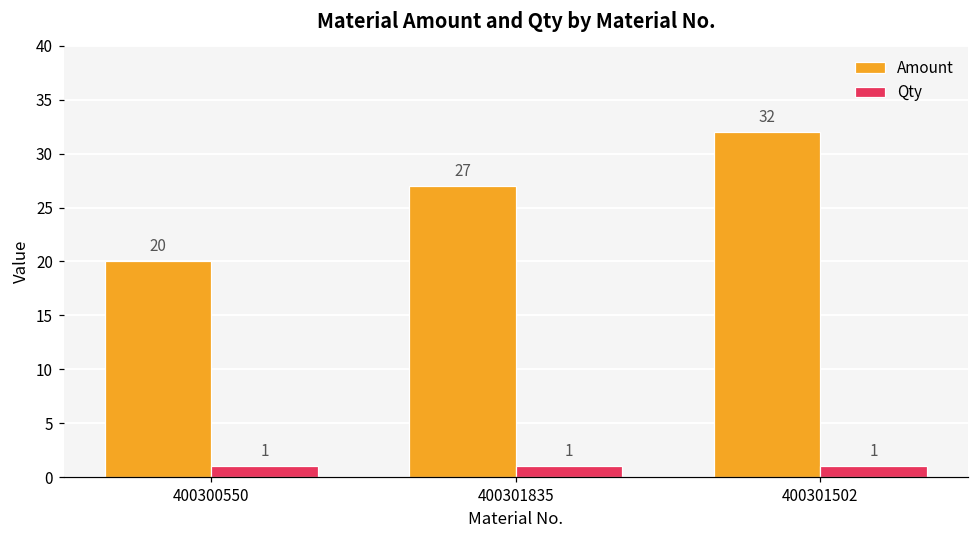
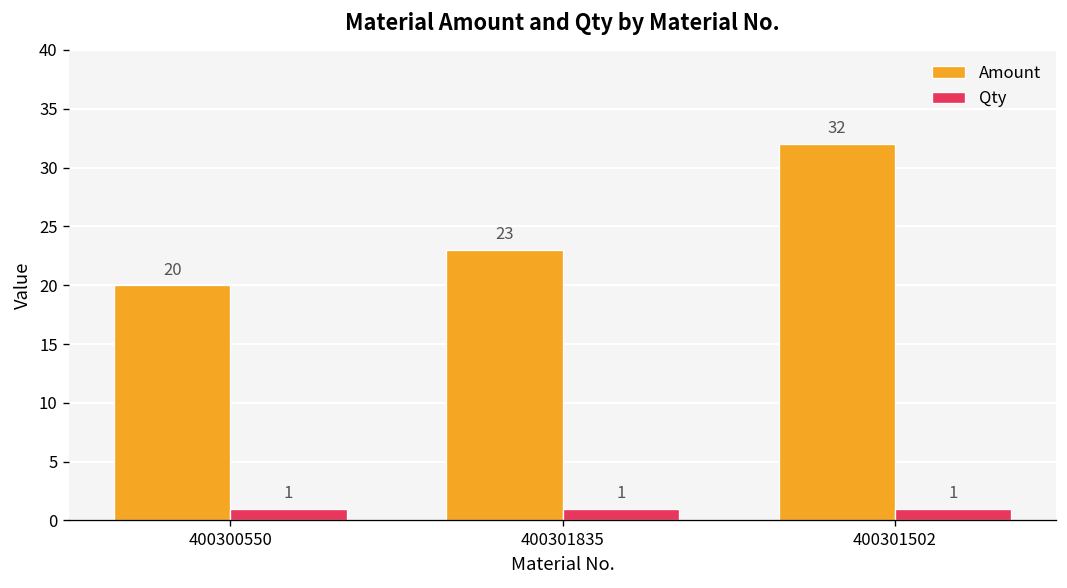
Amount, 400301835: 27 -> 23
